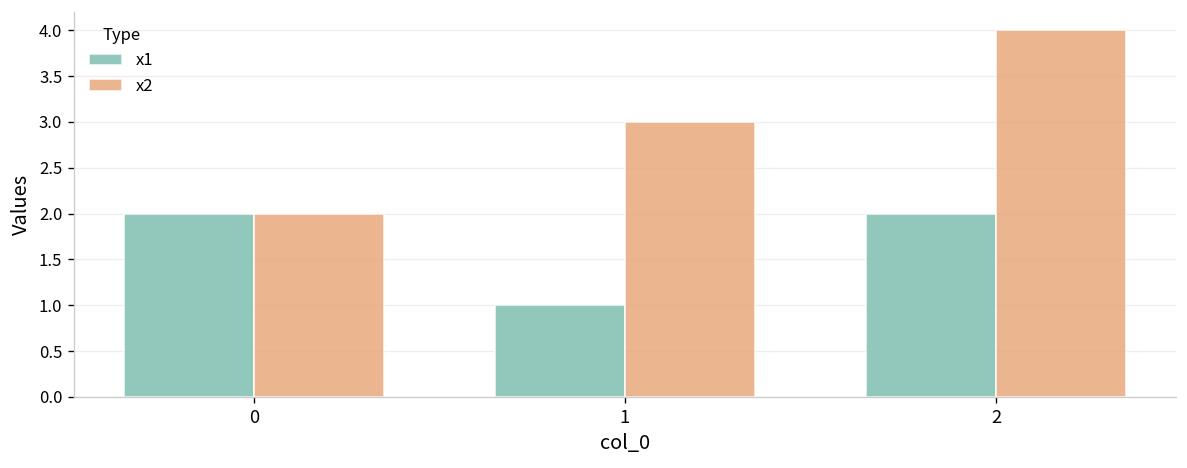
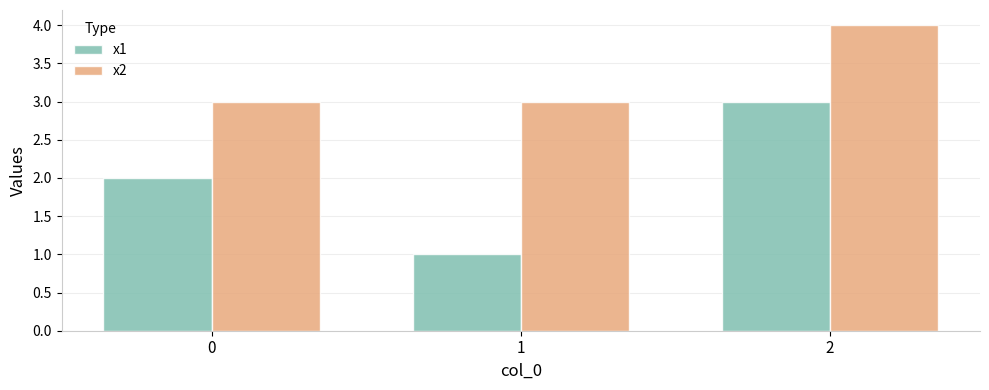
x2, 0: 2 -> 3
x1, 2: 2 -> 3
